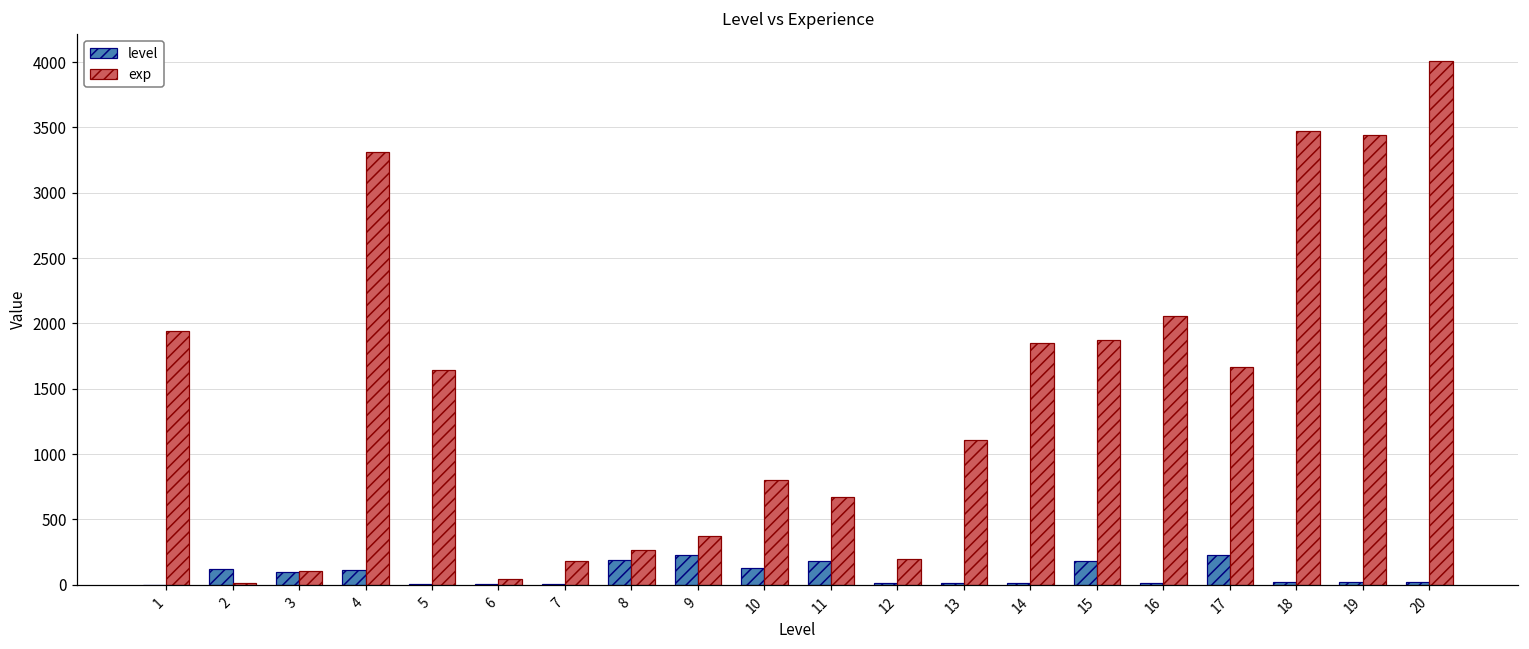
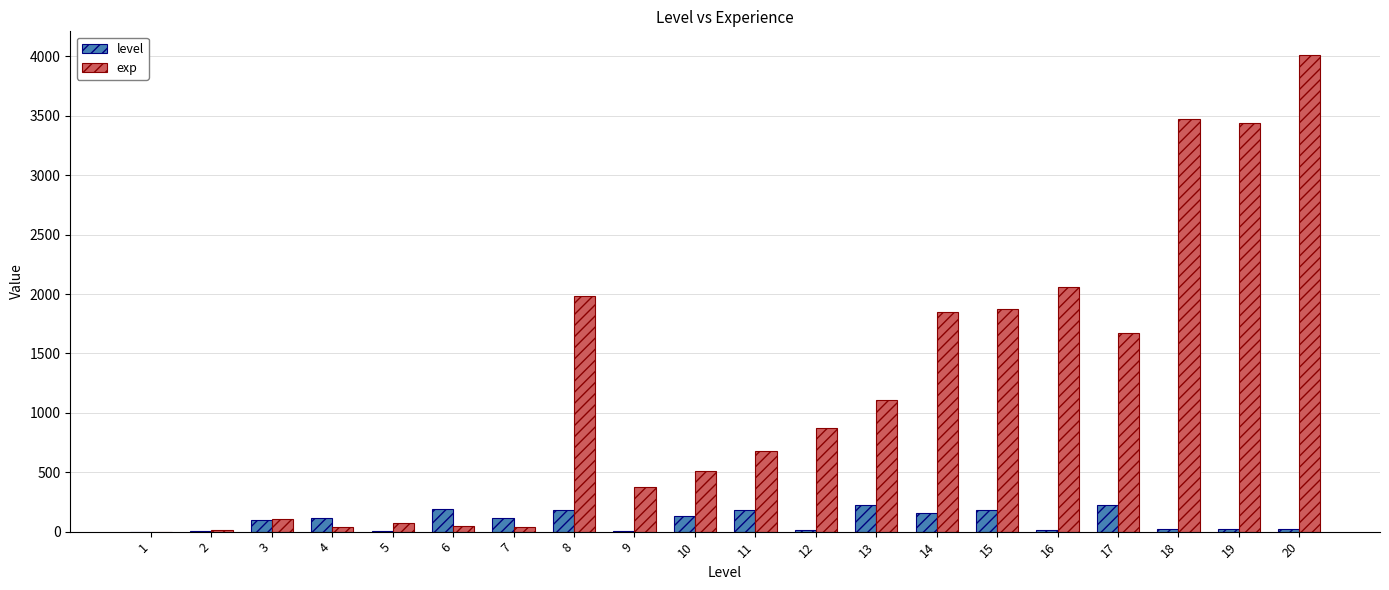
exp, 1: 1940 -> 0
level, 2: 120 -> 0
exp, 4: 3310 -> 40
exp, 5: 1650 -> 70
level, 6: 10 -> 190
level, 7: 10 -> 120
exp, 7: 180 -> 40
exp, 8: 260 -> 1990
level, 9: 230 -> 10
exp, 10: 800 -> 510
exp, 12: 200 -> 870
level, 13: 10 -> 230
level, 14: 10 -> 160
